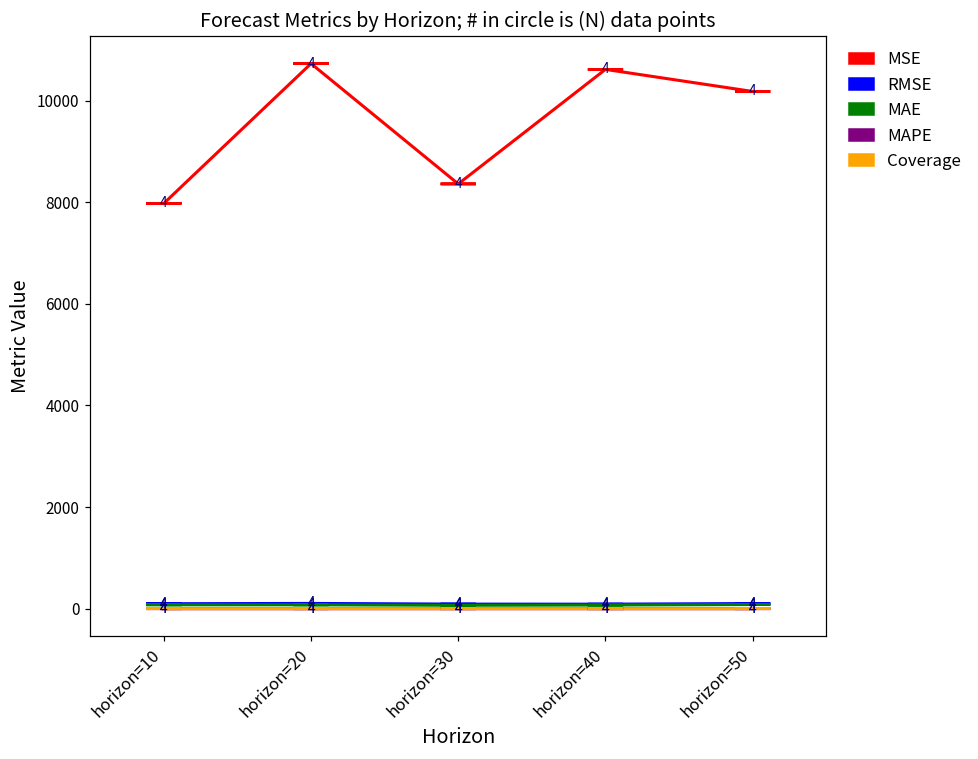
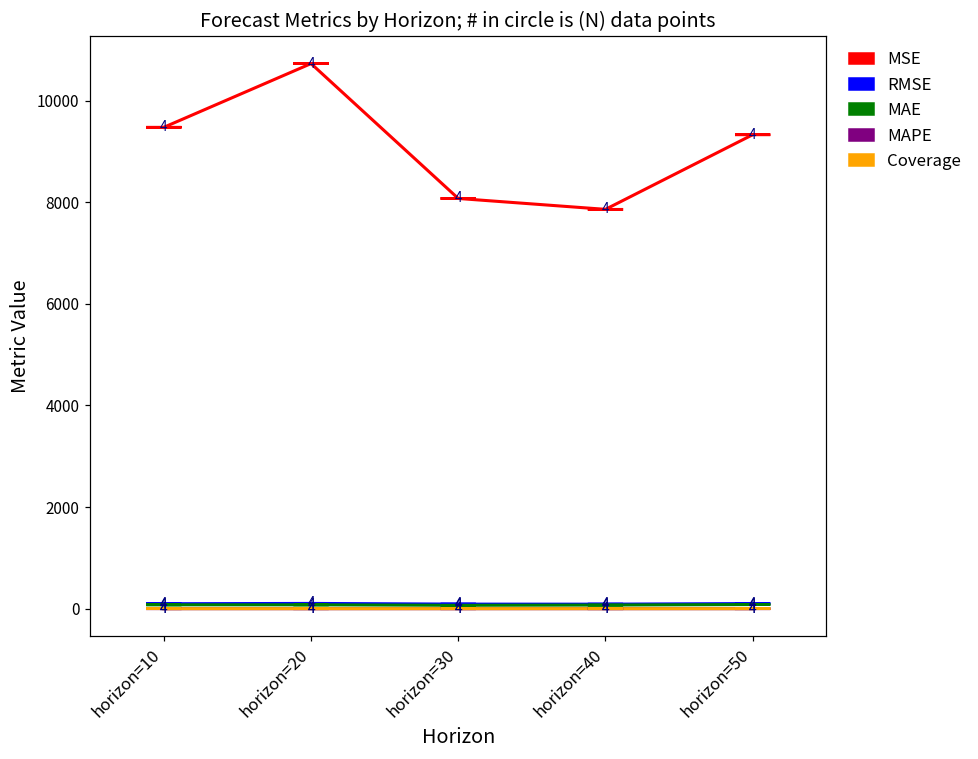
MSE, horizon=10: 8000 -> 9500
MSE, horizon=30: 8400 -> 8100
MSE, horizon=40: 10600 -> 7900
MSE, horizon=50: 10200 -> 9300
